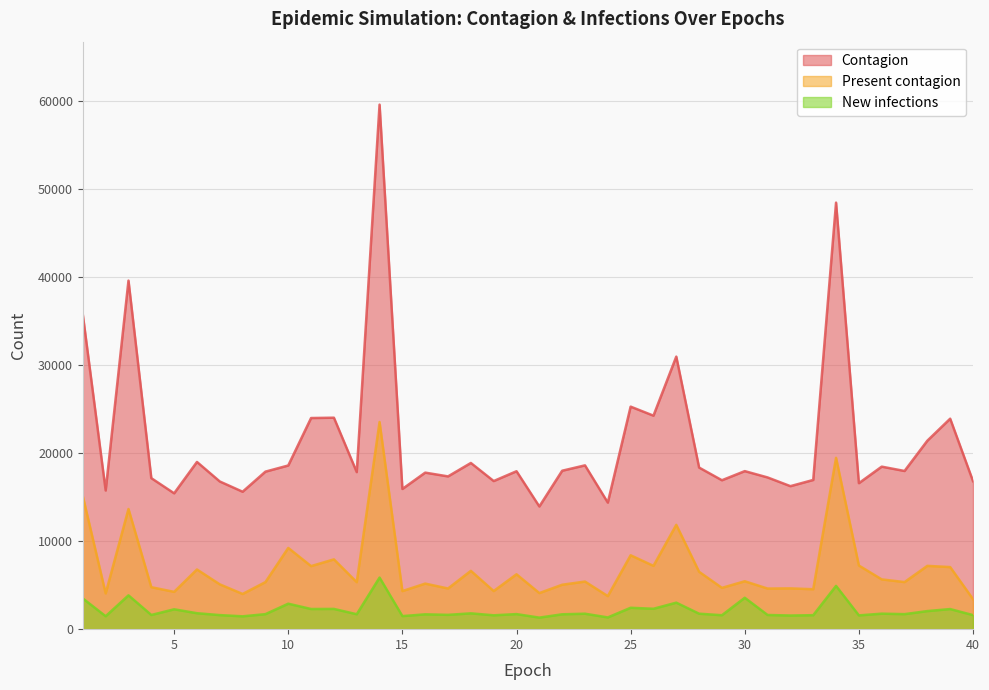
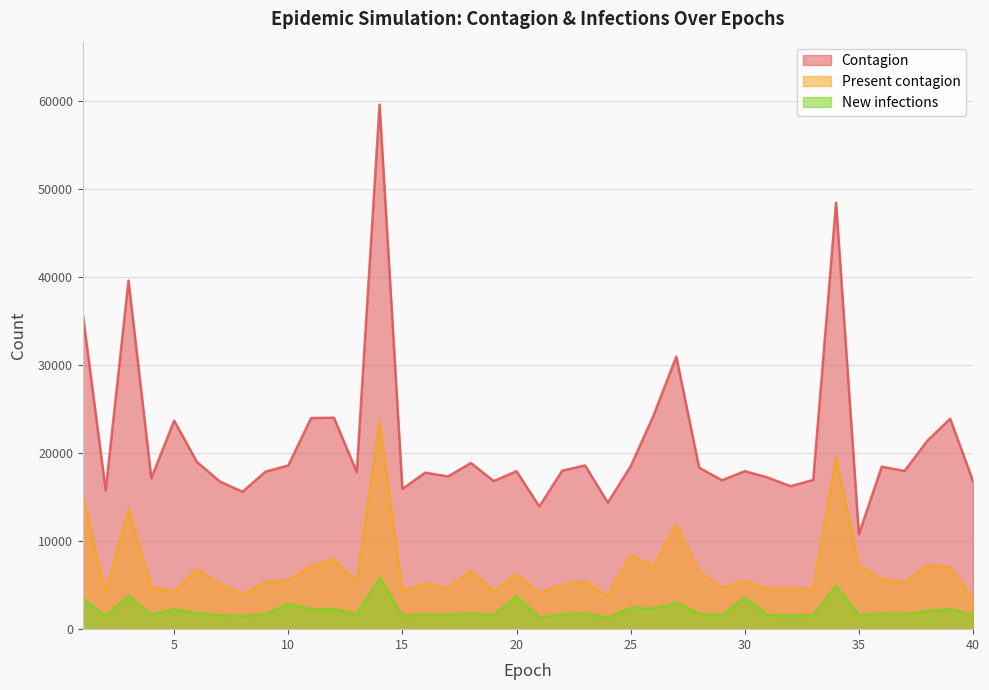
Contagion, 5: 15000 -> 24000
Present contagion, 10: 9000 -> 6000
New infections, 20: 2000 -> 4000
Contagion, 25: 25000 -> 19000
Contagion, 35: 17000 -> 11000
